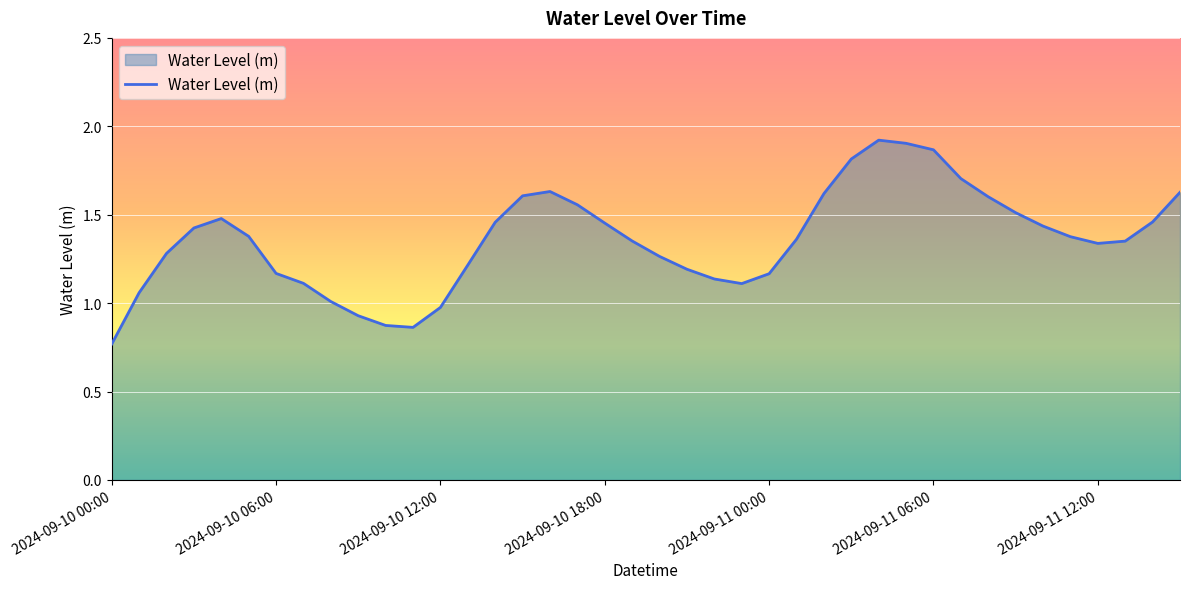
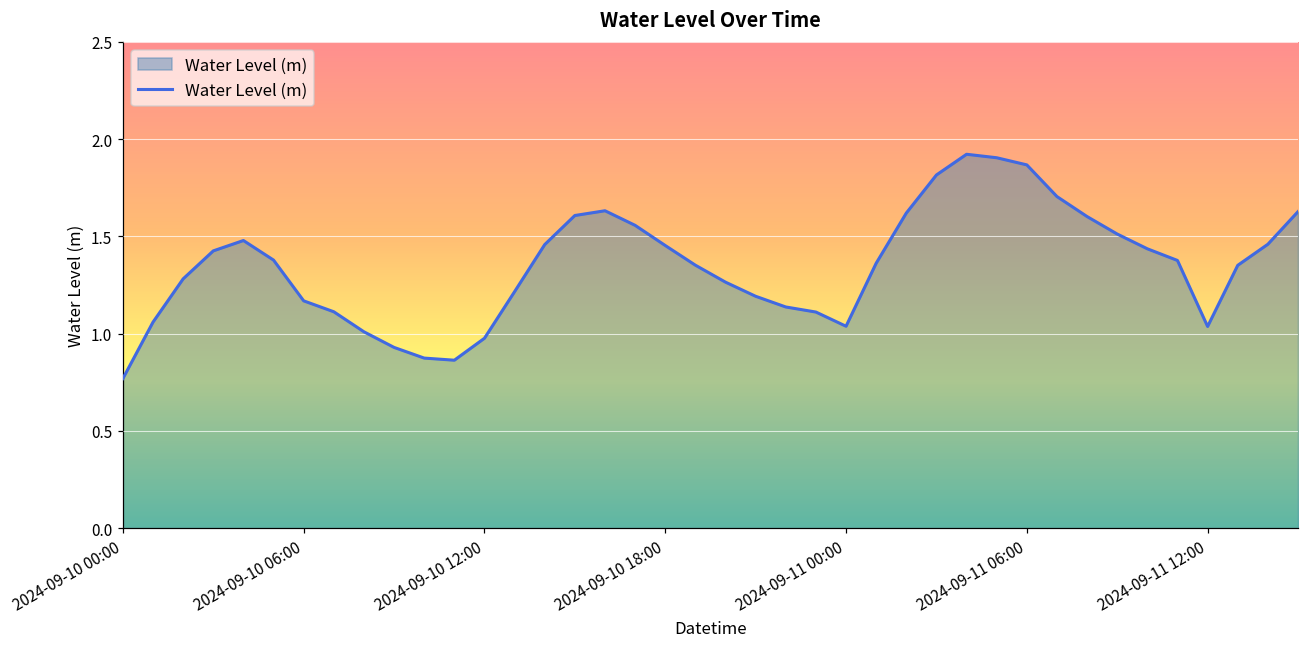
2024-09-11 00:00: 1.17 -> 1.04
2024-09-11 12:00: 1.34 -> 1.04
